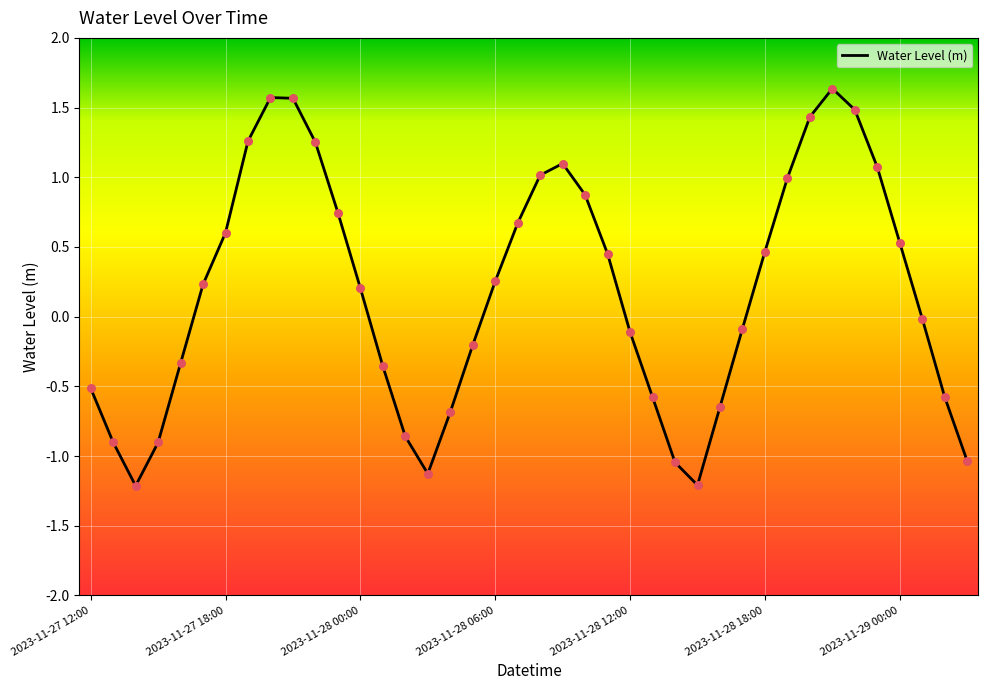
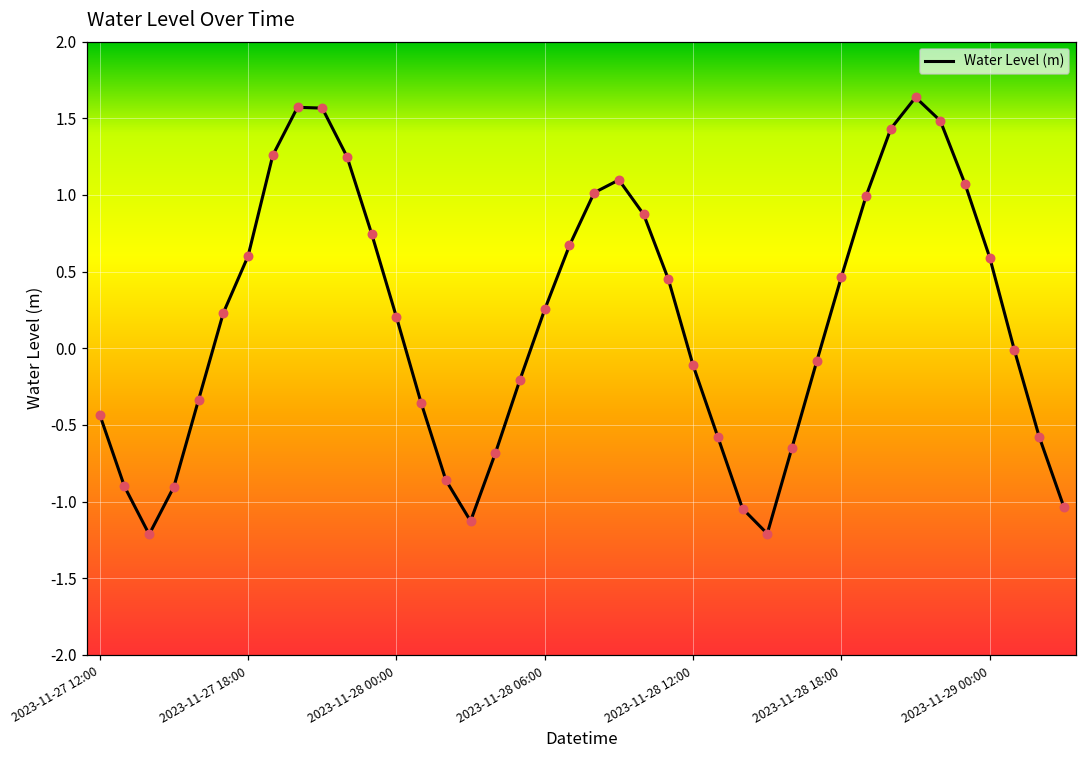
2023-11-27 12:00: -0.51 -> -0.43
2023-11-29 00:00: 0.53 -> 0.59
